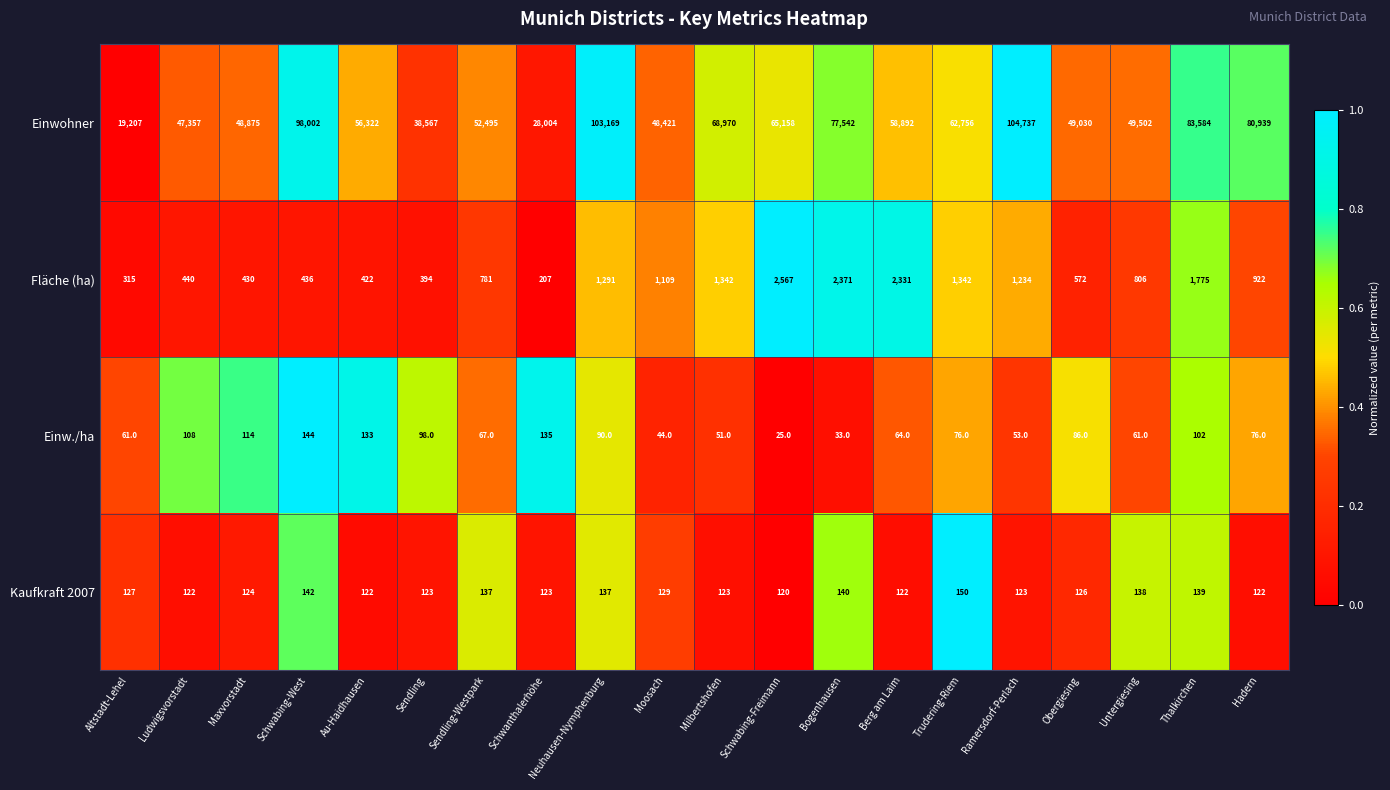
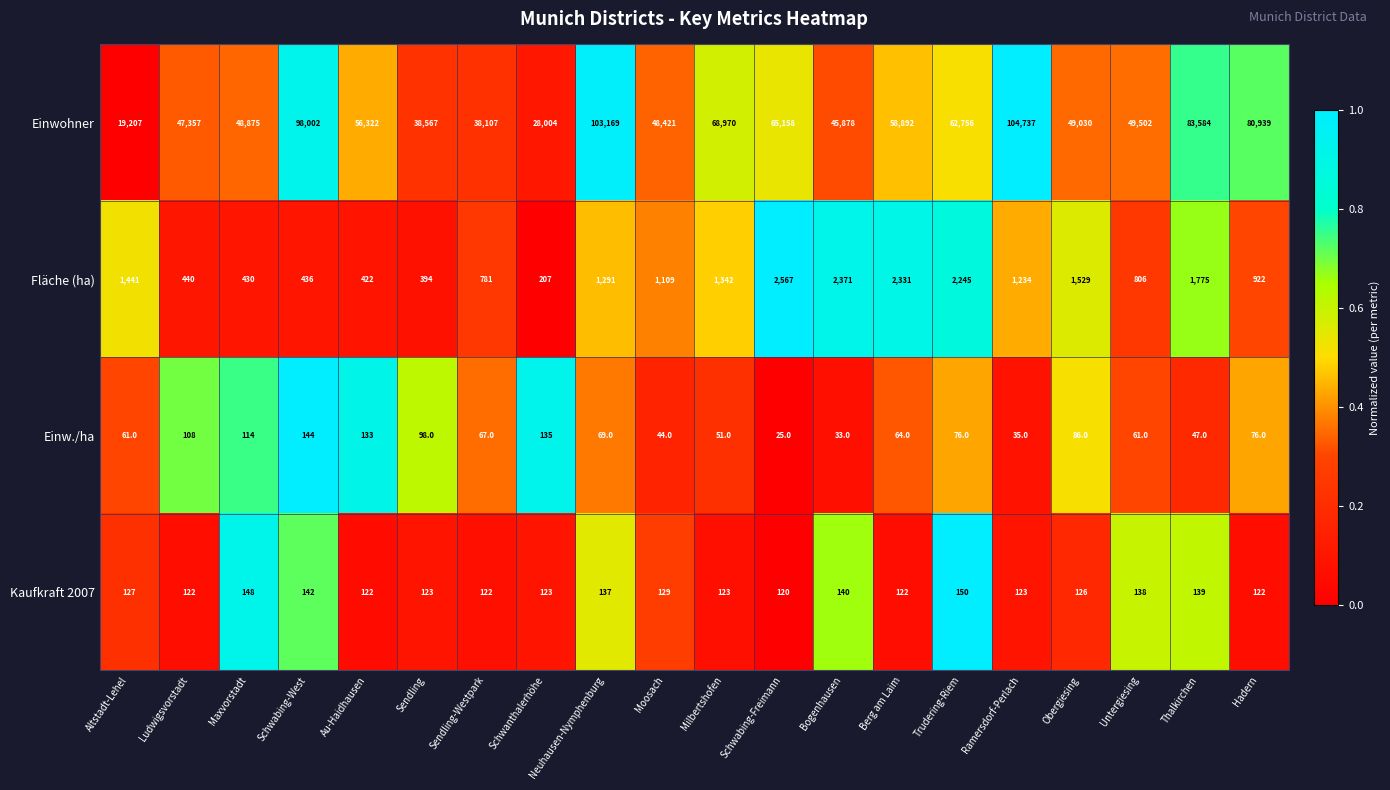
Einwohner, Sendling-Westpark: 52,495 -> 38,107
Einwohner, Bogenhausen: 77,542 -> 45,878
Fläche (ha), Altstadt-Lehel: 315 -> 1,441
Fläche (ha), Trudering-Riem: 1,342 -> 2,245
Fläche (ha), Obergiesing: 572 -> 1,529
Einw./ha, Neuhausen-Nymphenburg: 90.0 -> 69.0
Einw./ha, Ramersdorf-Perlach: 53.0 -> 35.0
Einw./ha, Thalkirchen: 102 -> 47.0
Kaufkraft 2007, Maxvorstadt: 124 -> 148
Kaufkraft 2007, Sendling-Westpark: 137 -> 122
